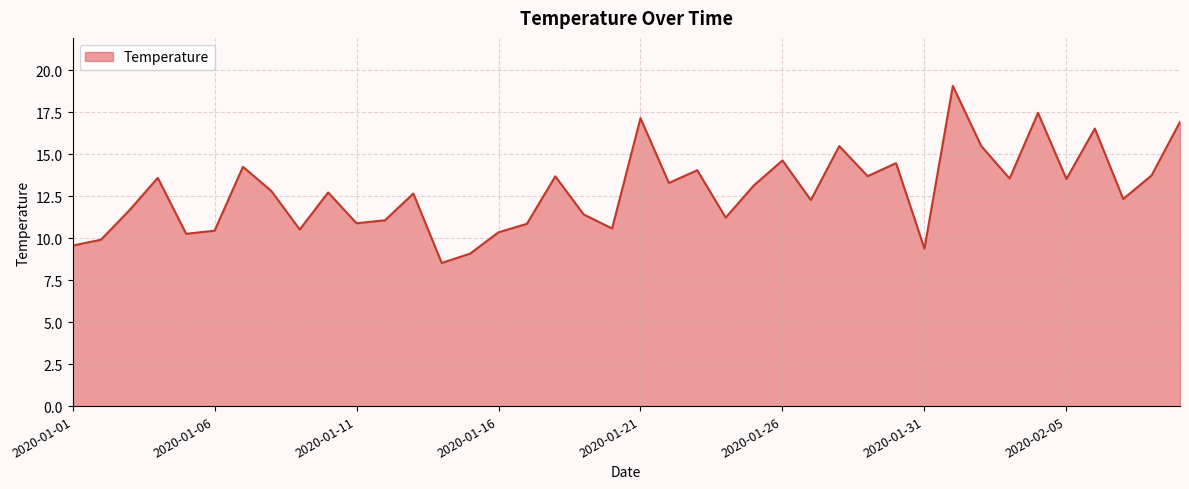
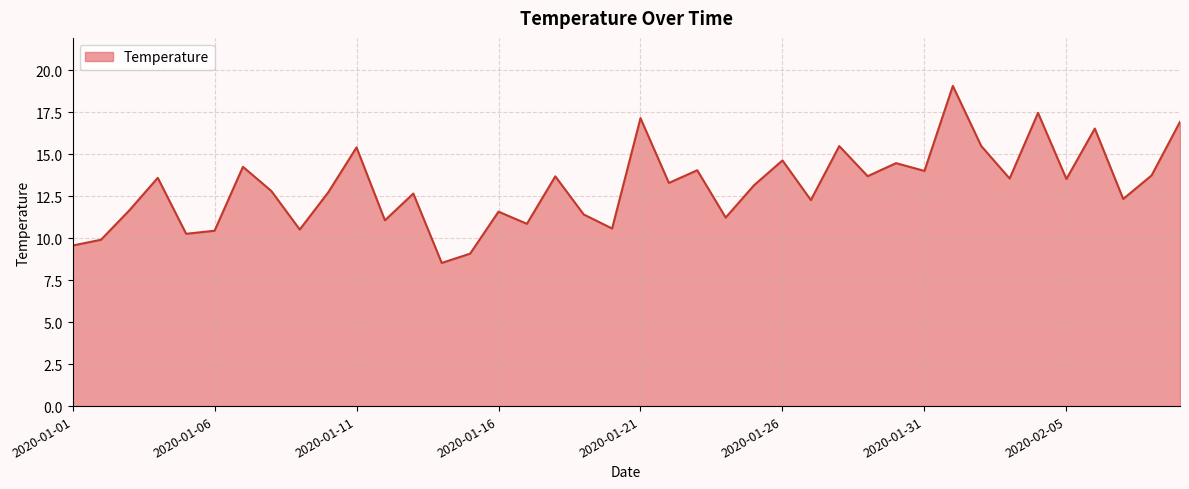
2020-01-11: 10.9 -> 15.4
2020-01-16: 10.4 -> 11.6
2020-01-31: 9.4 -> 14.0
